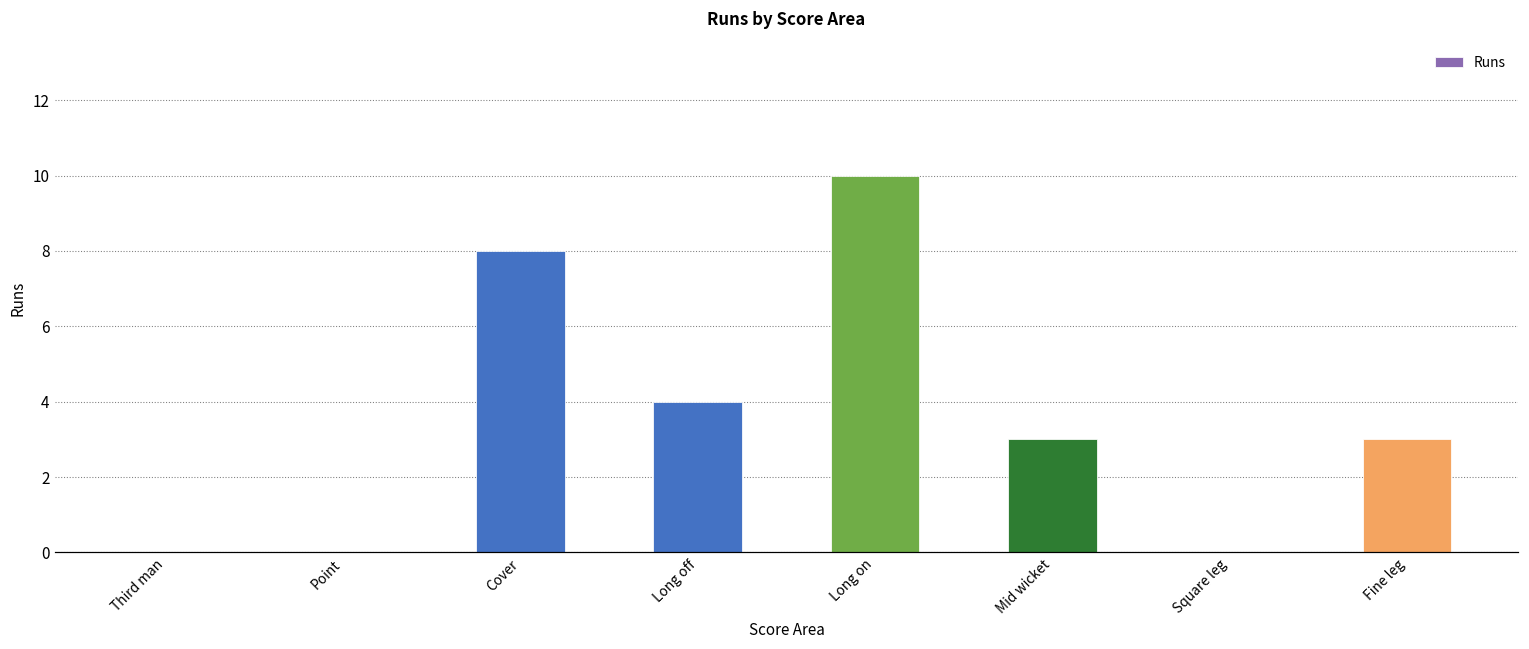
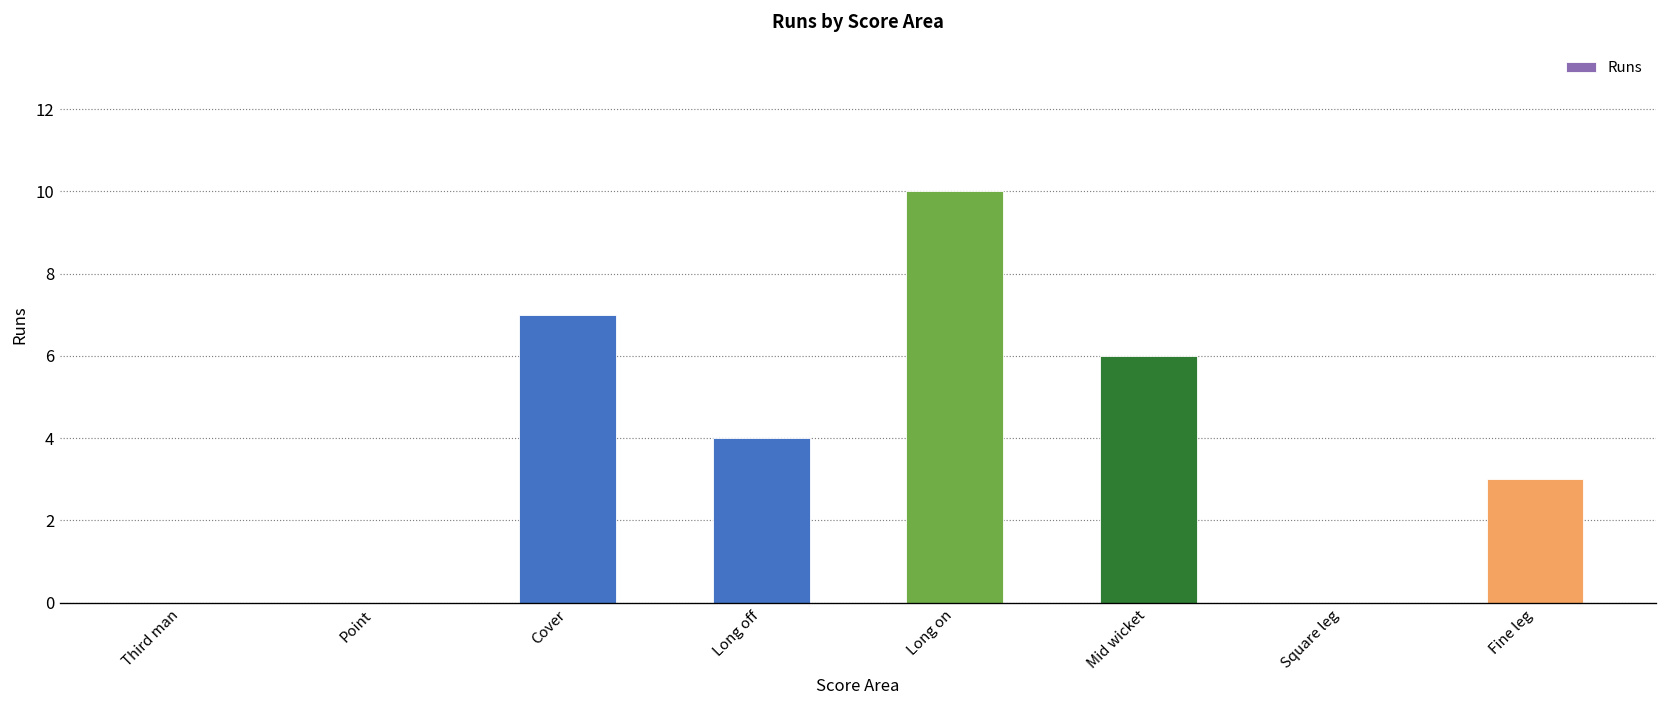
Cover: 8 -> 7
Mid wicket: 3 -> 6
